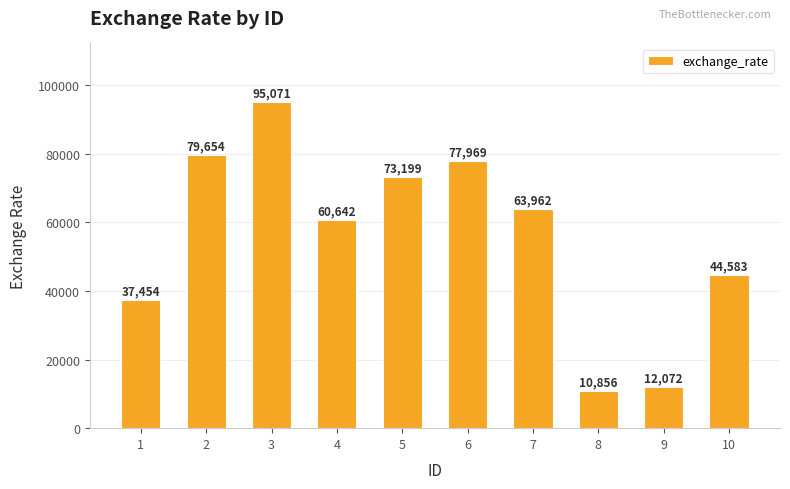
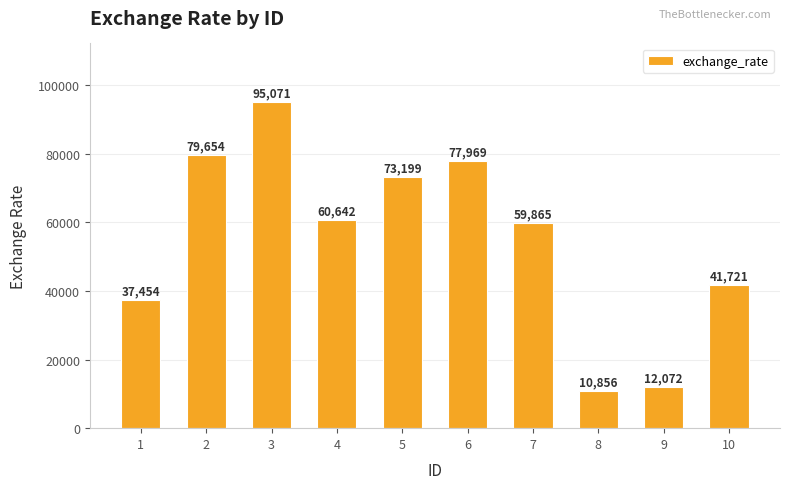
7: 63,962 -> 59,865
10: 44,583 -> 41,721
